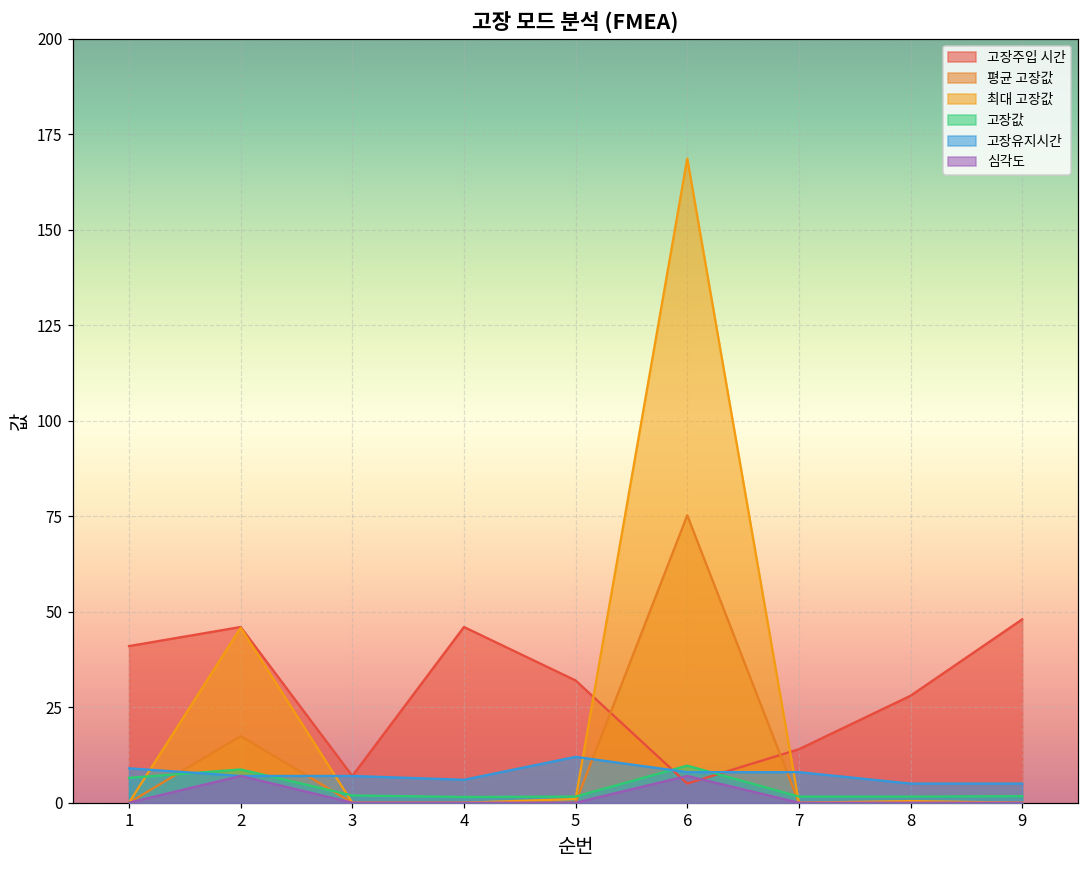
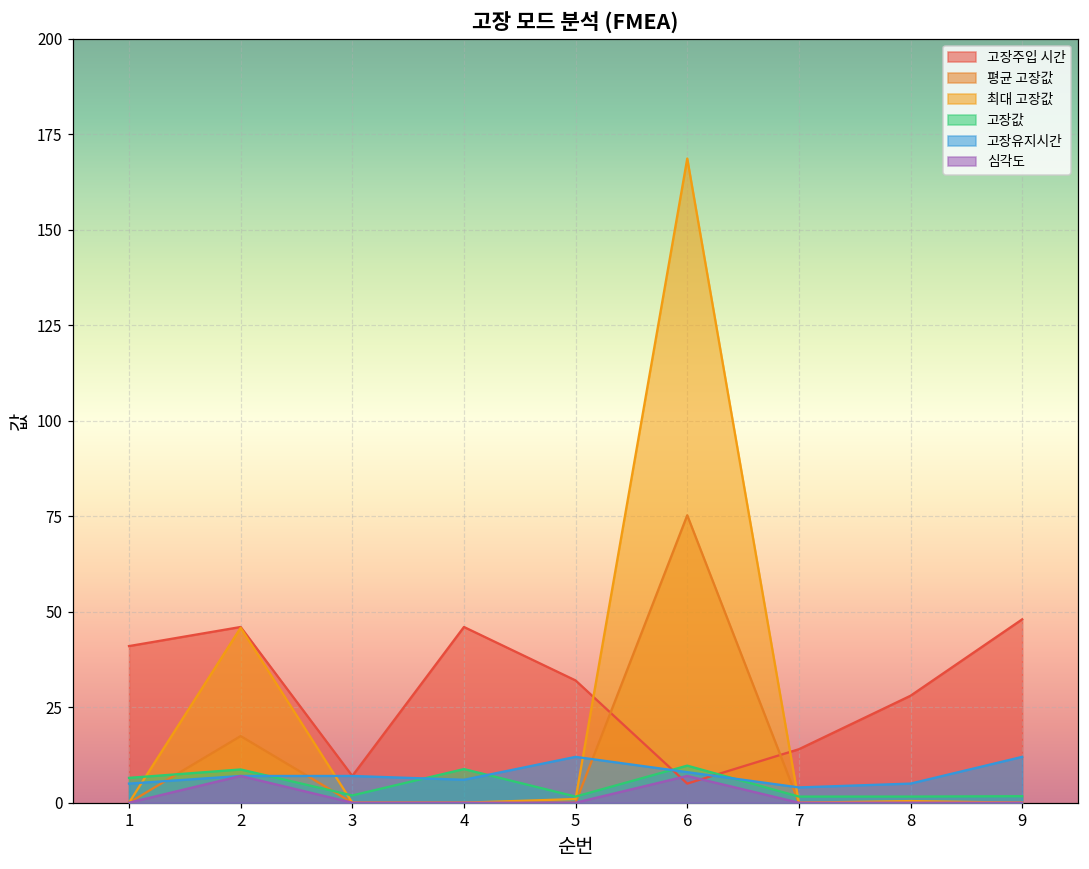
고장유지시간, 1: 9 -> 5
고장값, 4: 2 -> 9
고장유지시간, 7: 8 -> 4
고장유지시간, 9: 5 -> 12
